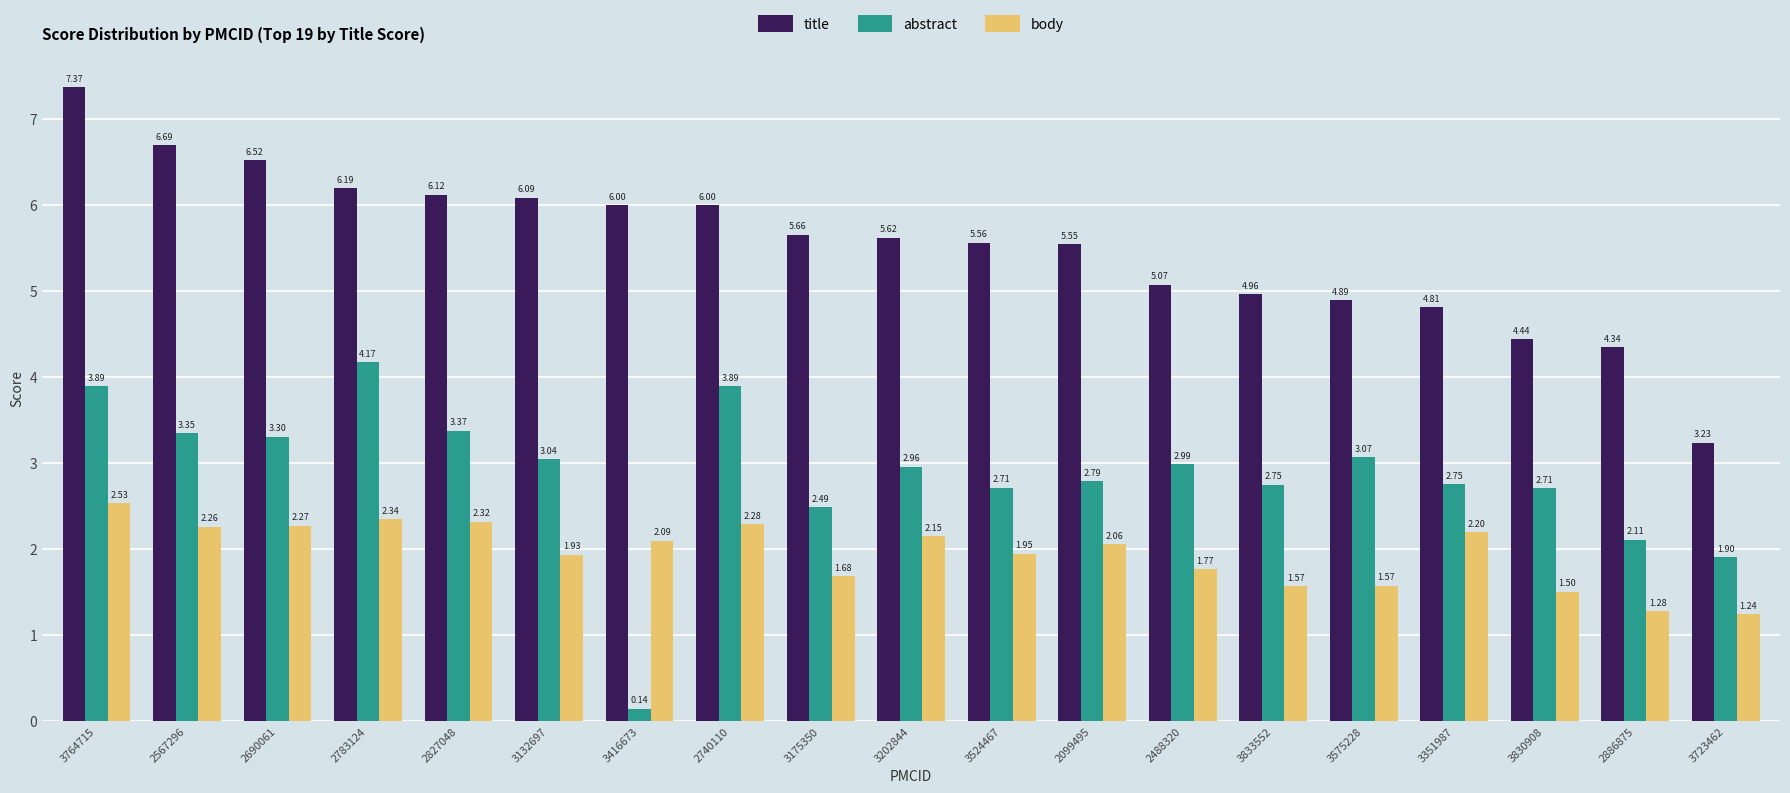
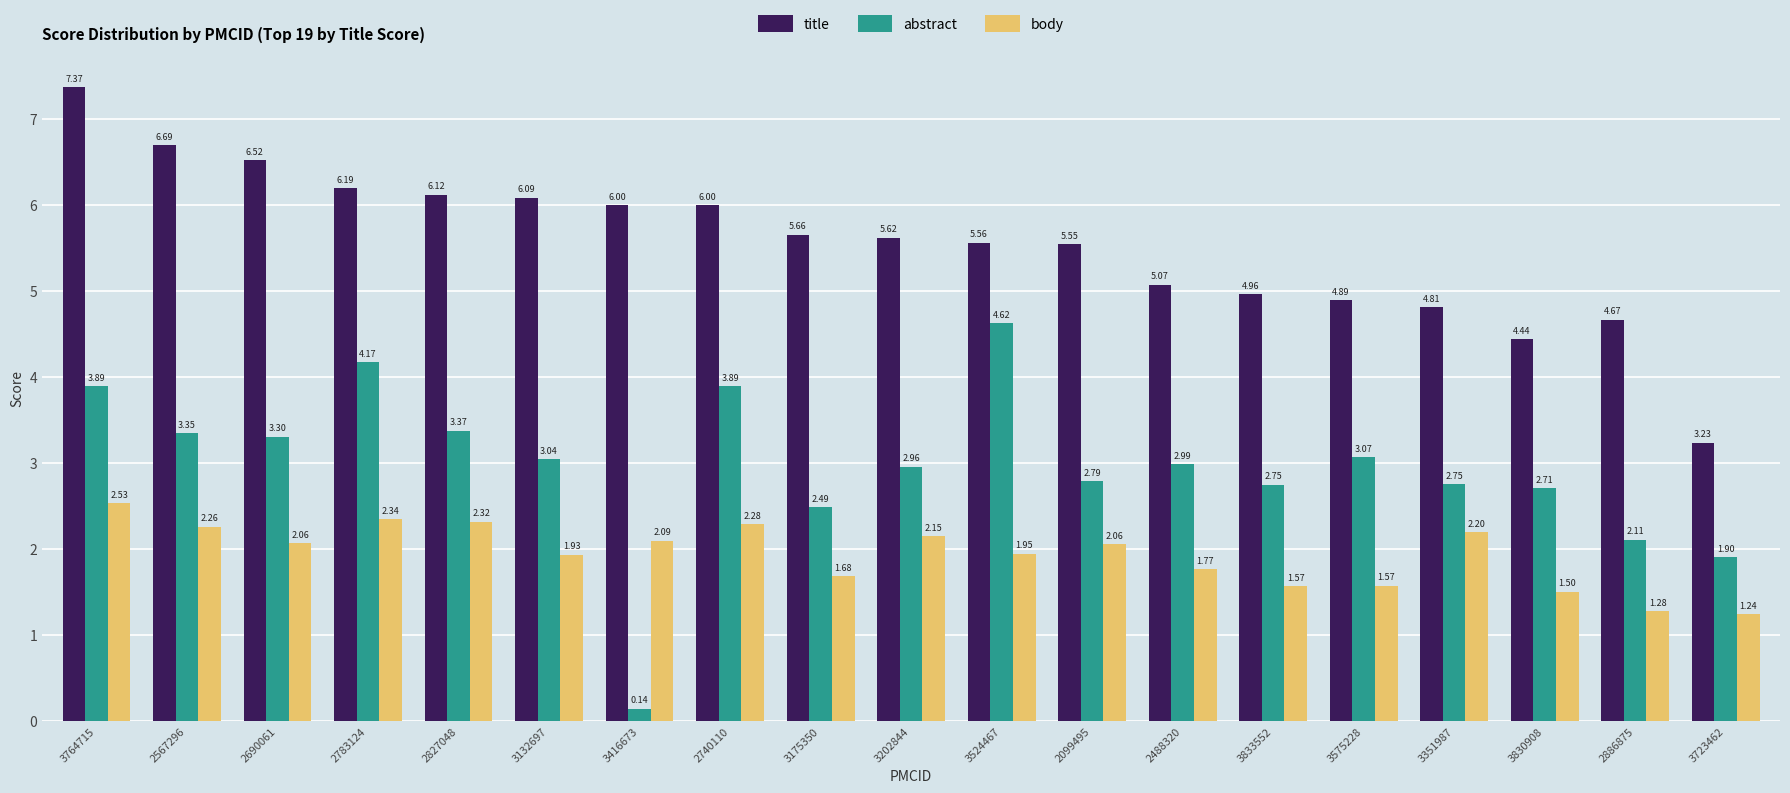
body, 2690061: 2.27 -> 2.06
abstract, 3524467: 2.71 -> 4.62
title, 2886875: 4.34 -> 4.67
